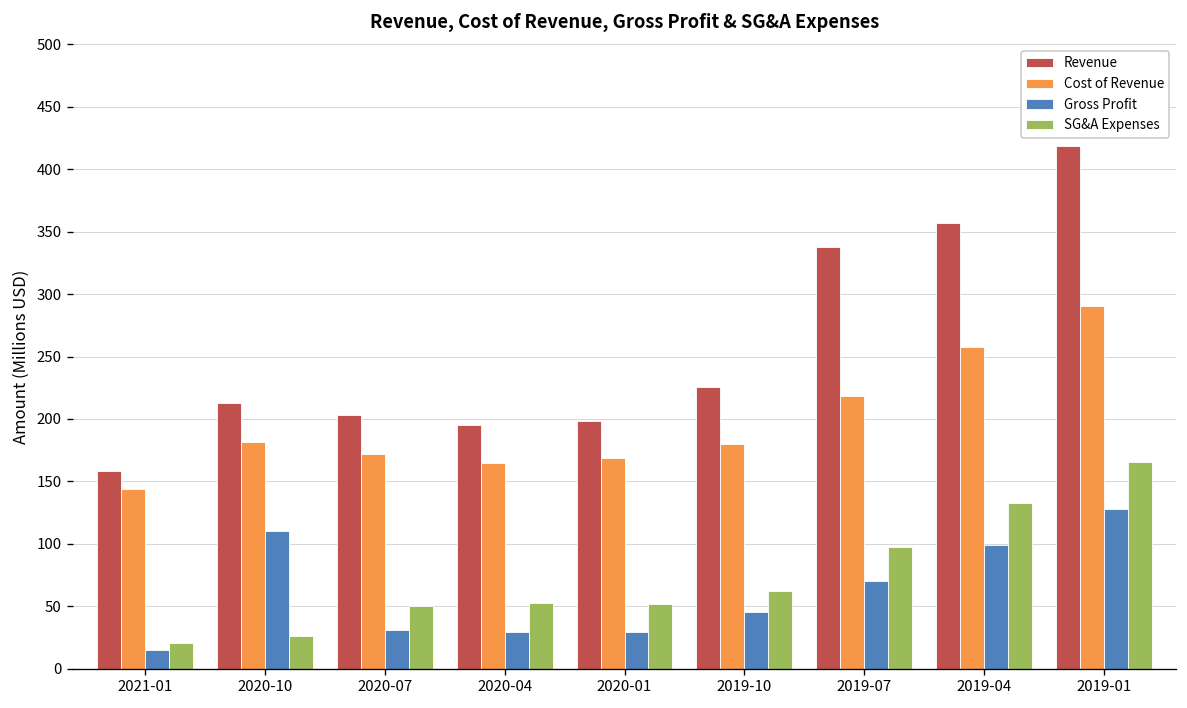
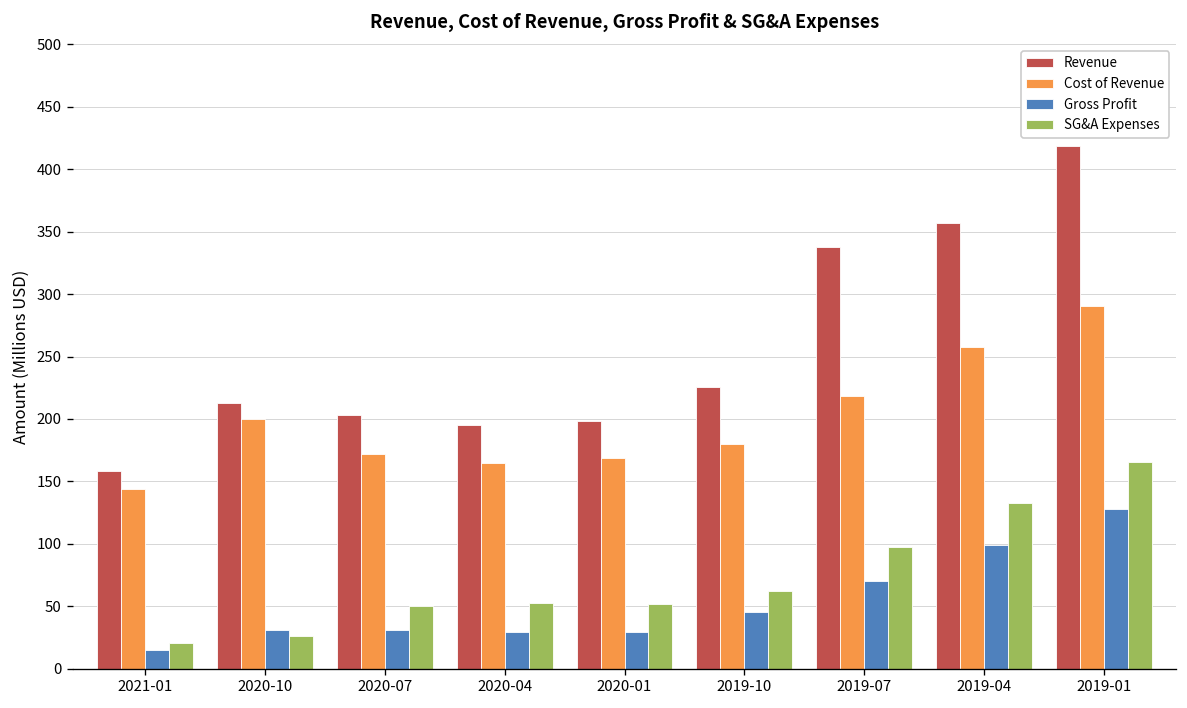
Cost of Revenue, 2020-10: 182 -> 200
Gross Profit, 2020-10: 111 -> 31
